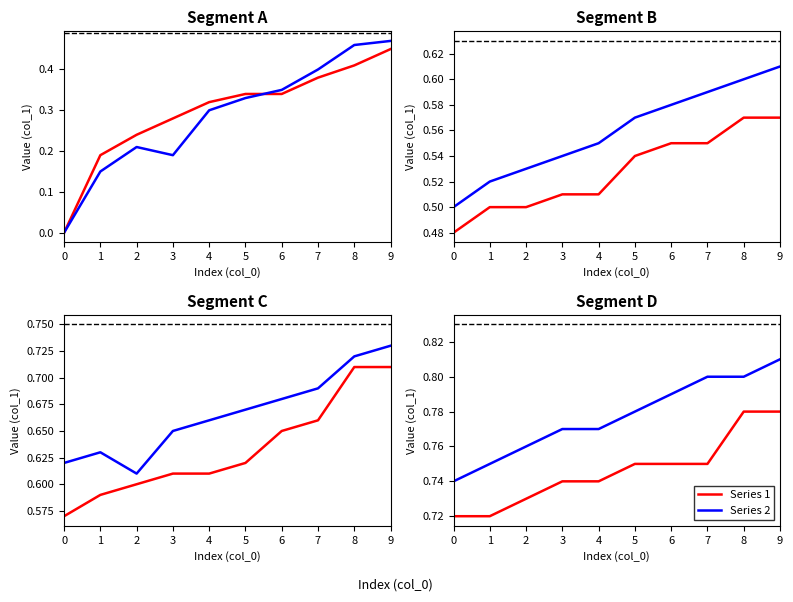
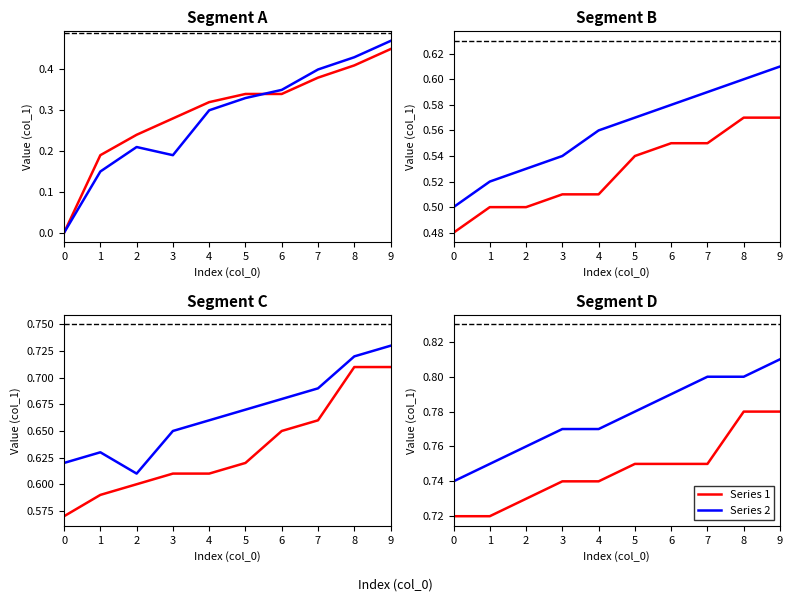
Segment A, Series 2, 8: 0.46 -> 0.43
Segment B, Series 2, 4: 0.55 -> 0.56
